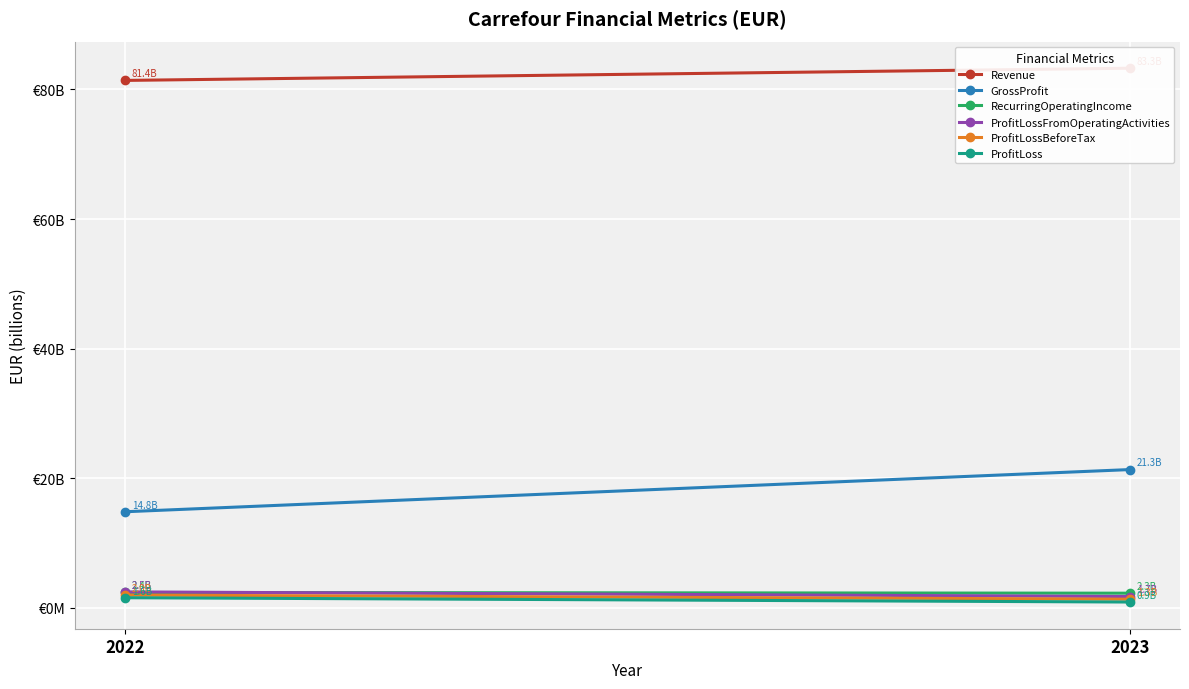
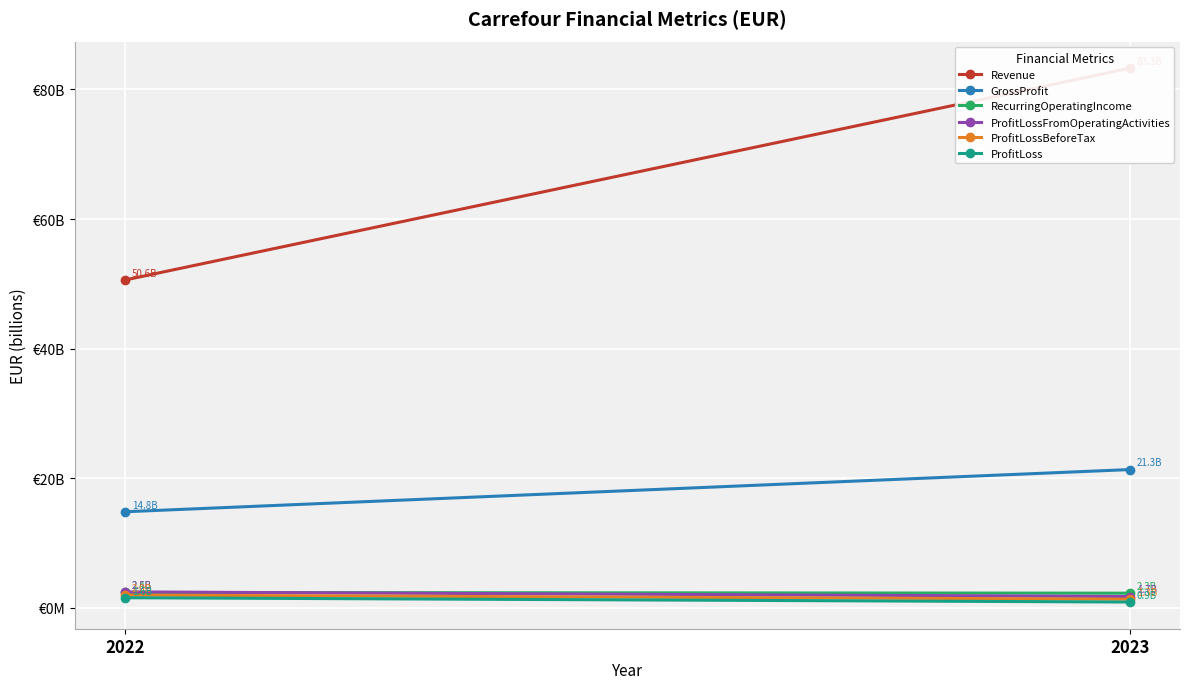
Revenue, 2022: 81.4B -> 50.6B
